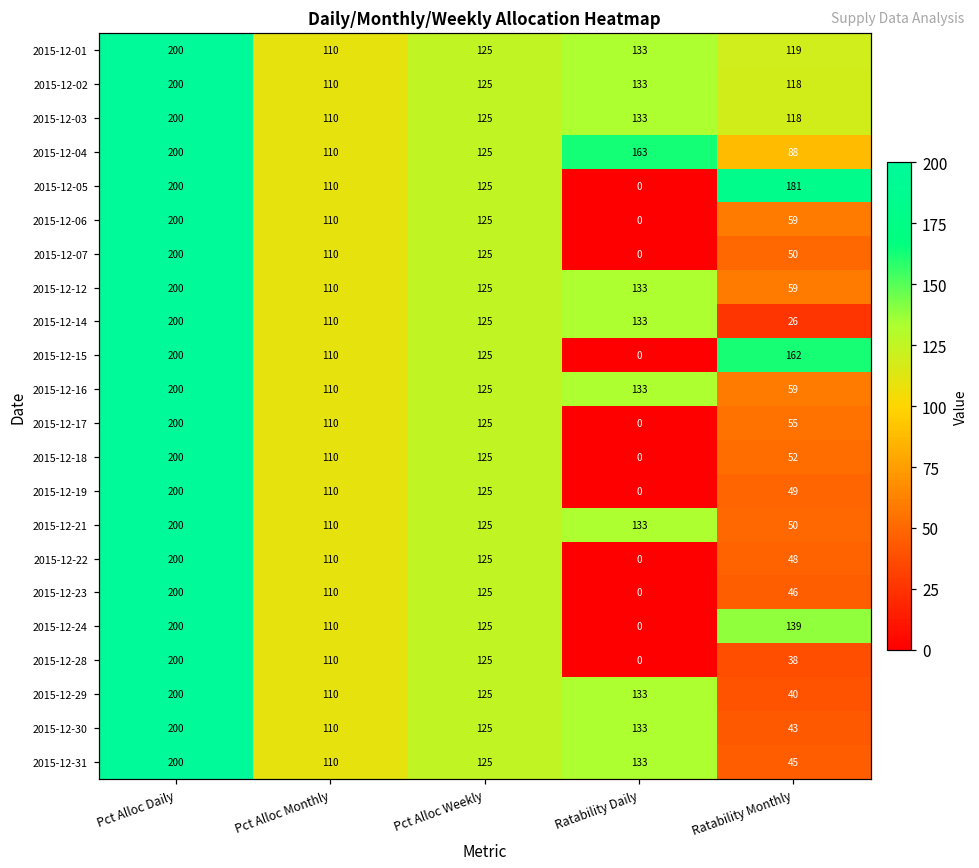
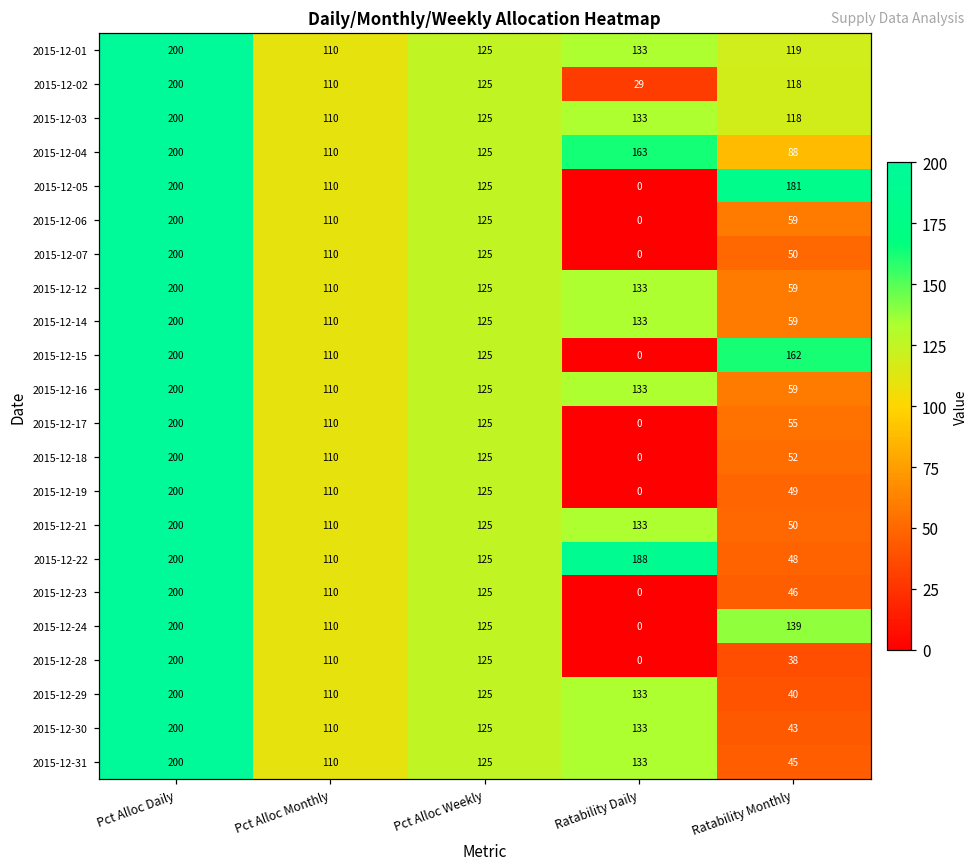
2015-12-02, Ratability Daily: 133 -> 29
2015-12-14, Ratability Monthly: 26 -> 59
2015-12-22, Ratability Daily: 0 -> 188
